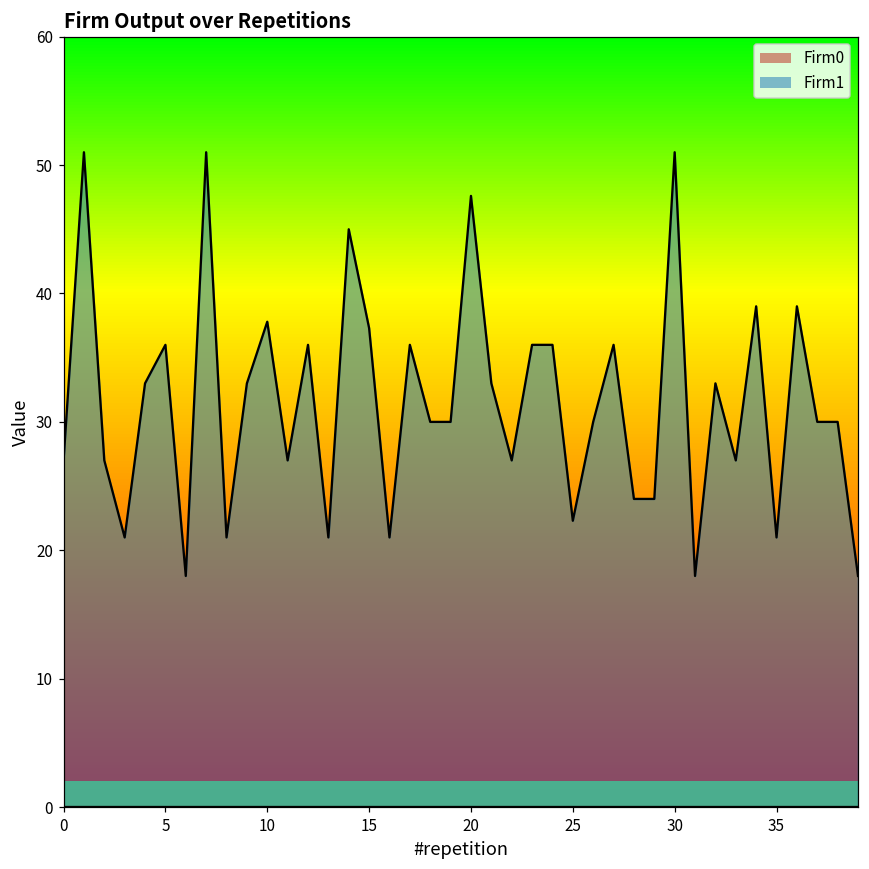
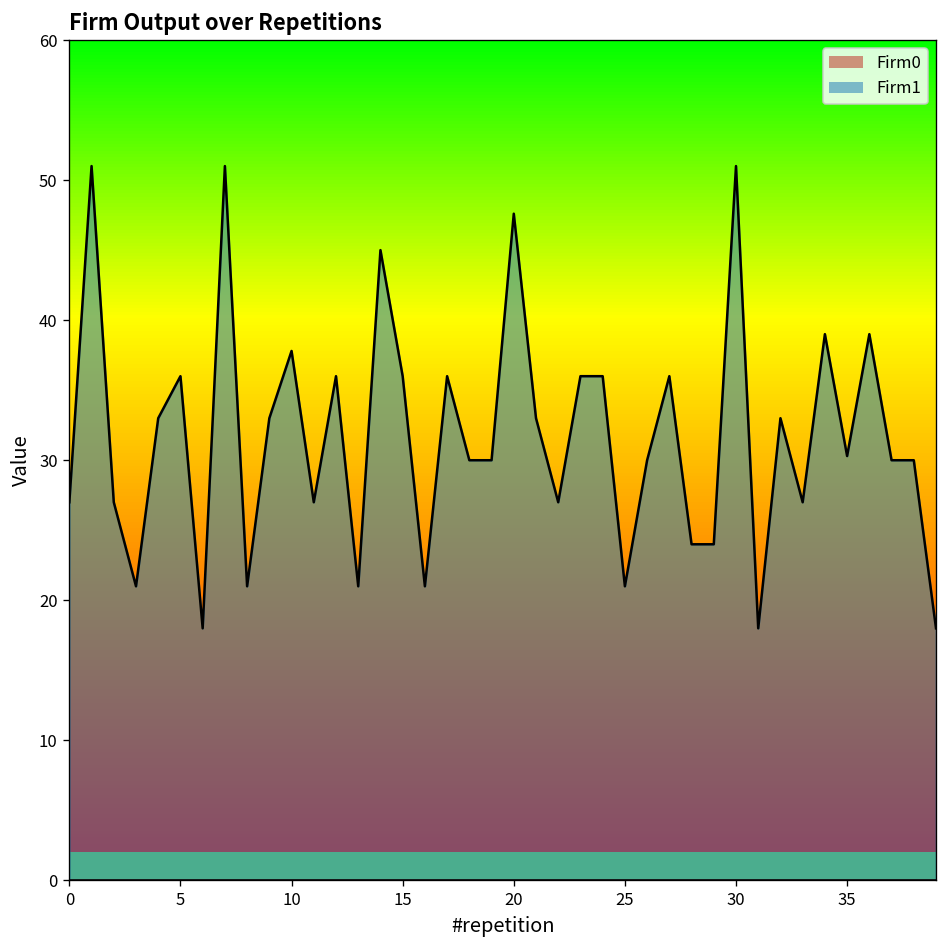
Firm1, 15: 37.3 -> 36.0
Firm1, 25: 22.3 -> 21.0
Firm1, 35: 21.0 -> 30.3
